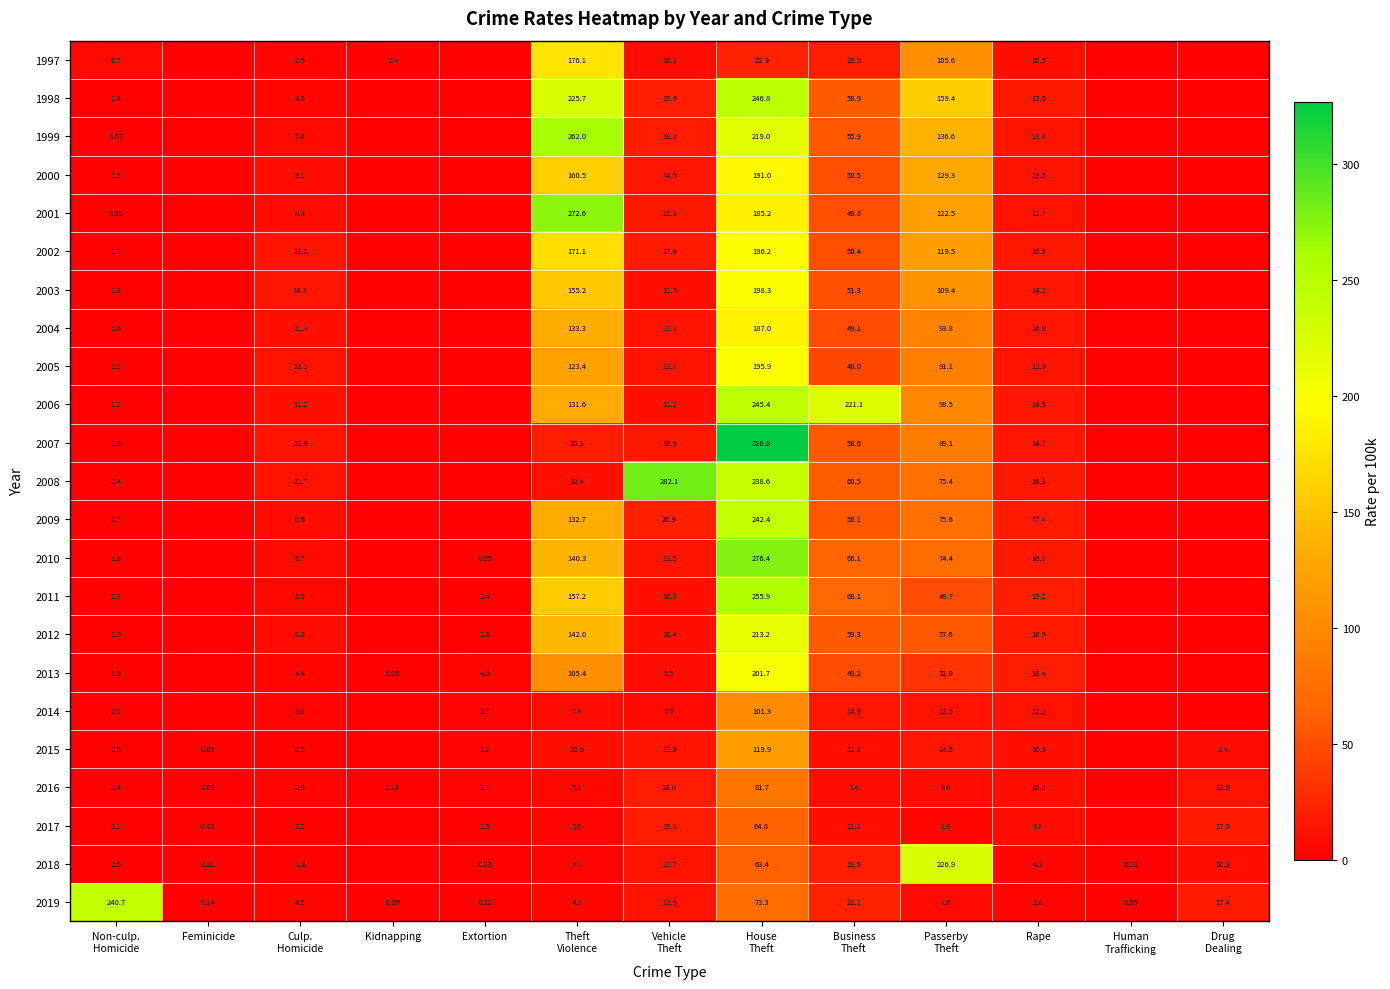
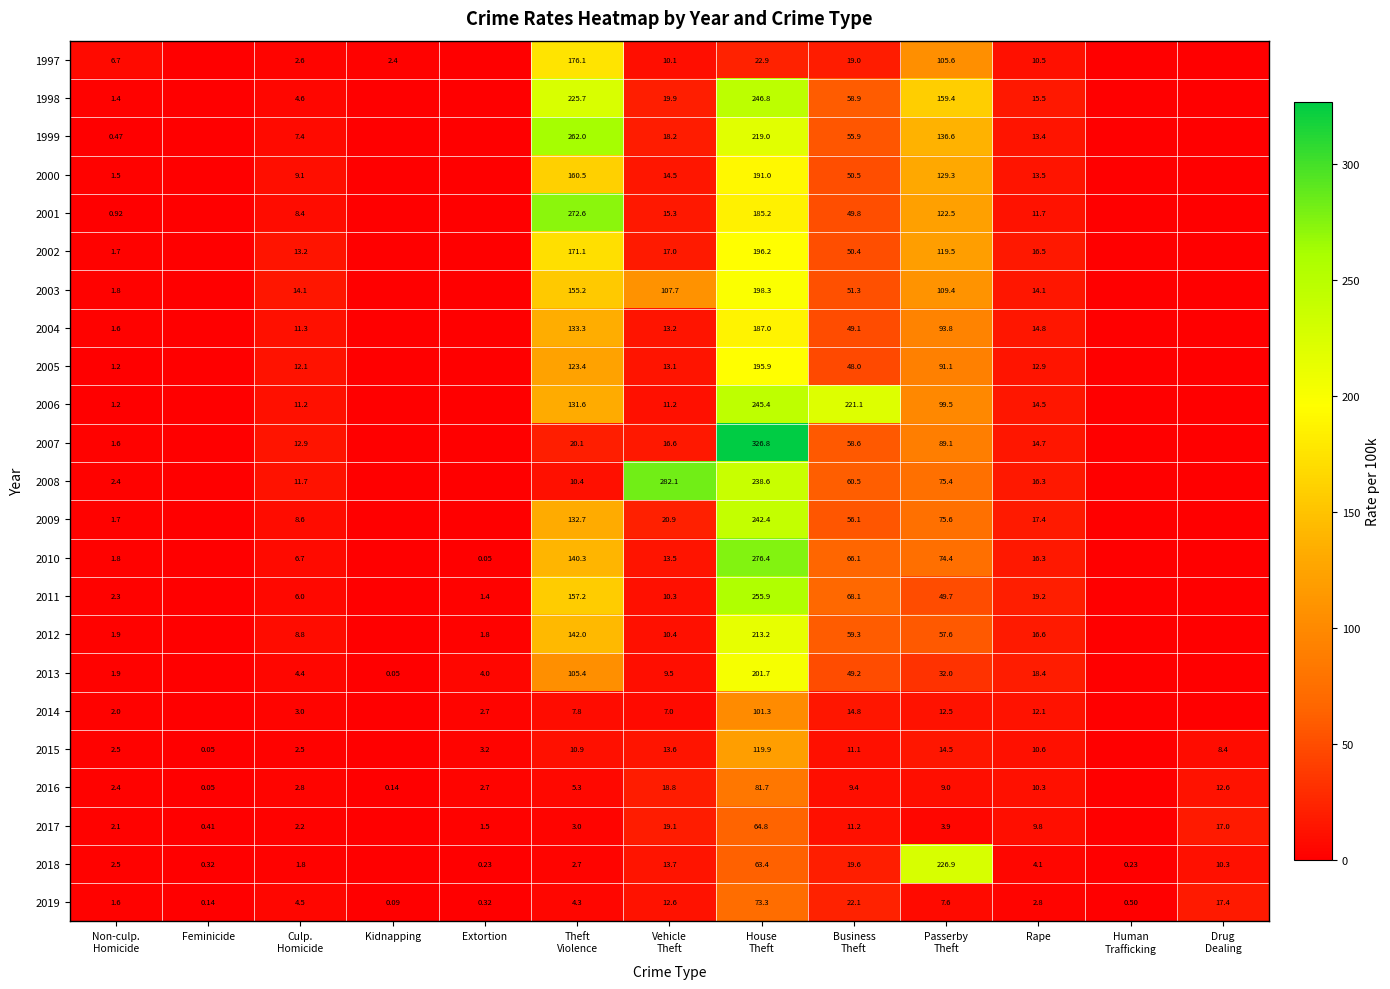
2003, Vehicle Theft: 11.5 -> 107.7
2019, Non-culp. Homicide: 240.7 -> 1.6
